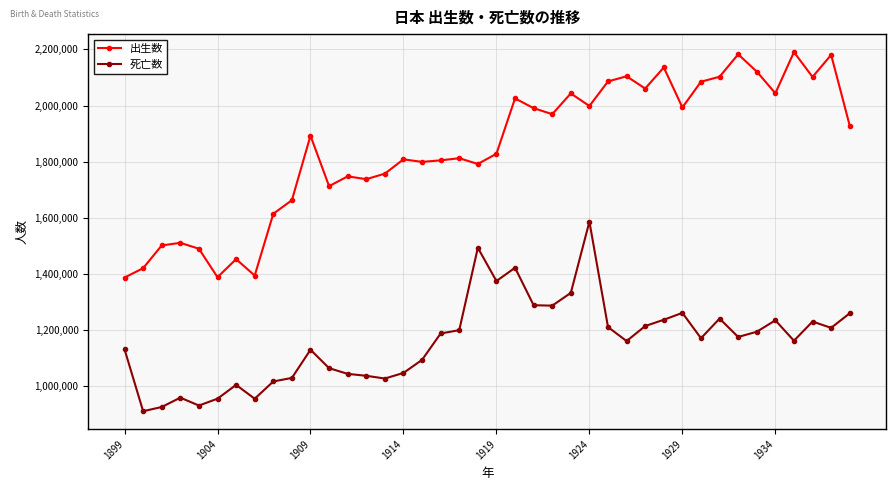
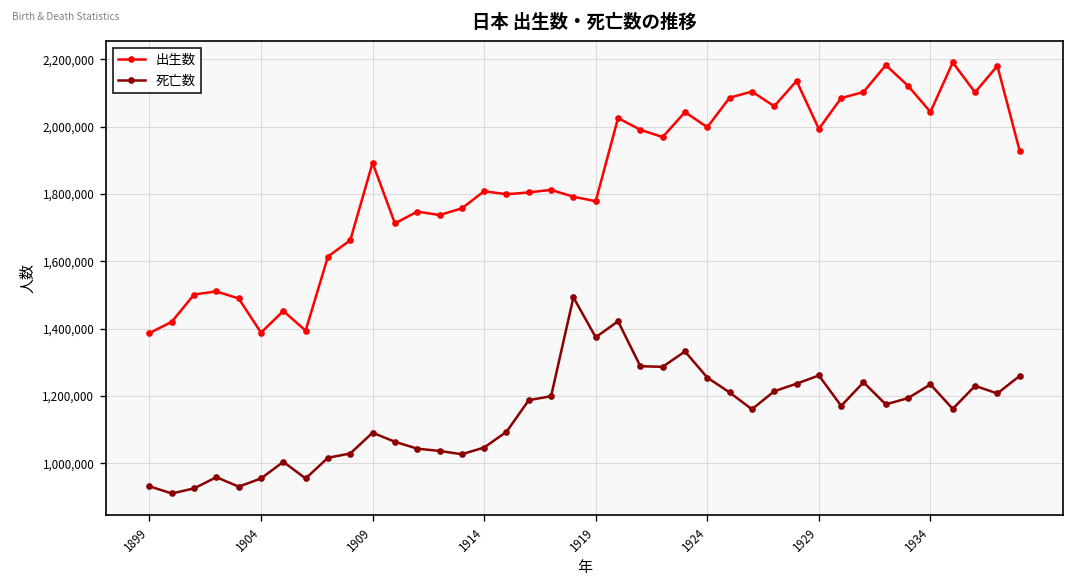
死亡数, 1899: 1,130,000 -> 930,000
死亡数, 1909: 1,130,000 -> 1,090,000
出生数, 1919: 1,830,000 -> 1,780,000
死亡数, 1924: 1,590,000 -> 1,250,000
